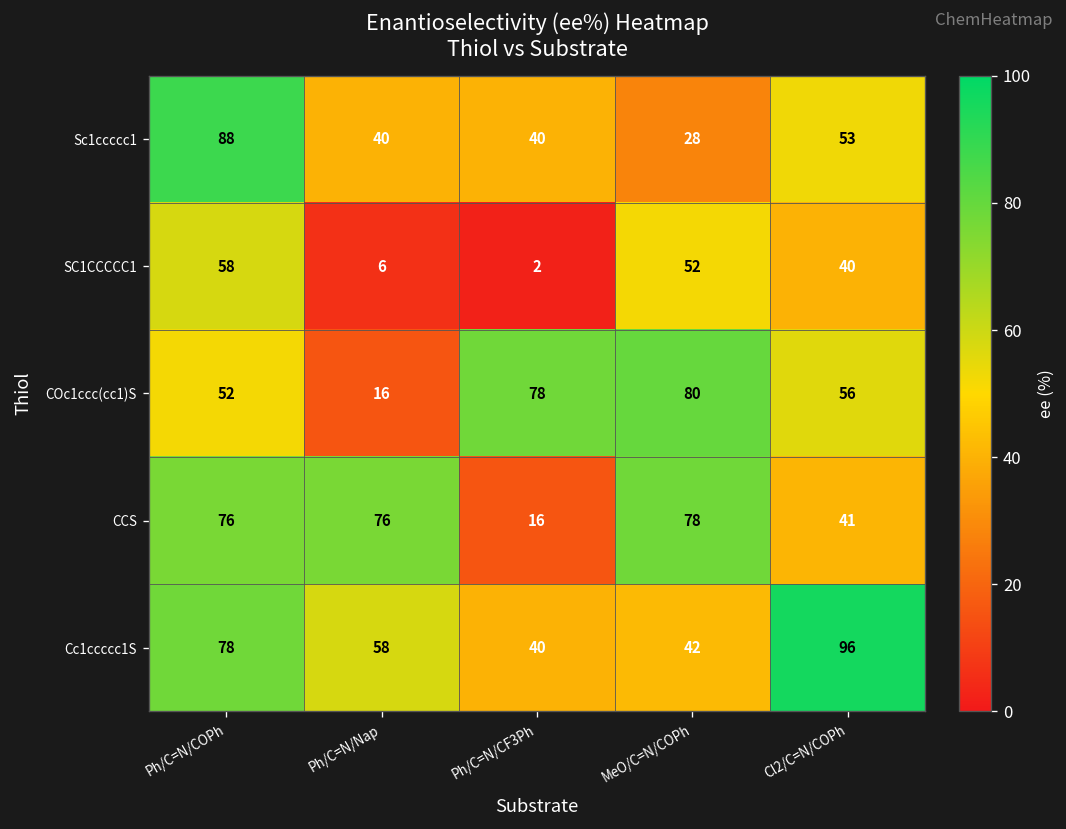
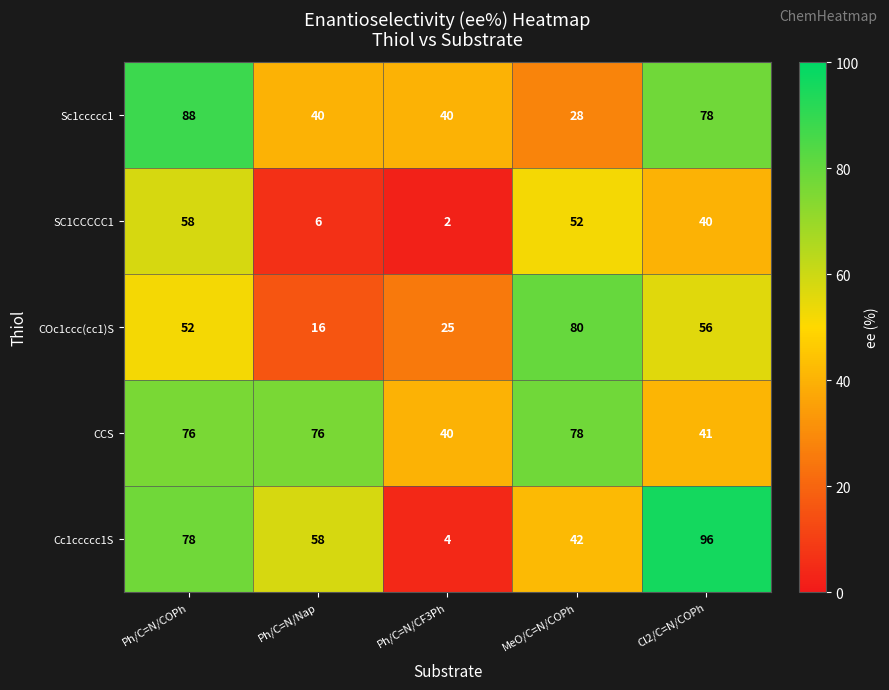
Sc1ccccc1, Cl2/C=N/COPh: 53 -> 78
COc1ccc(cc1)S, Ph/C=N/CF3Ph: 78 -> 25
CCS, Ph/C=N/CF3Ph: 16 -> 40
Cc1ccccc1S, Ph/C=N/CF3Ph: 40 -> 4
